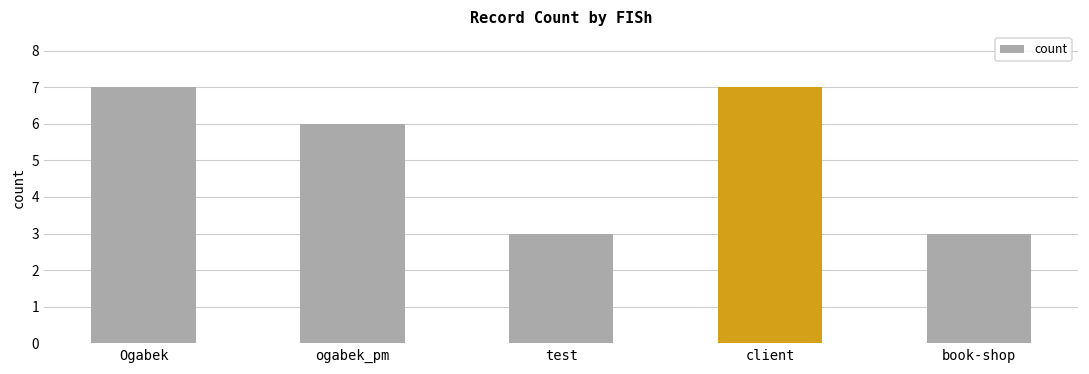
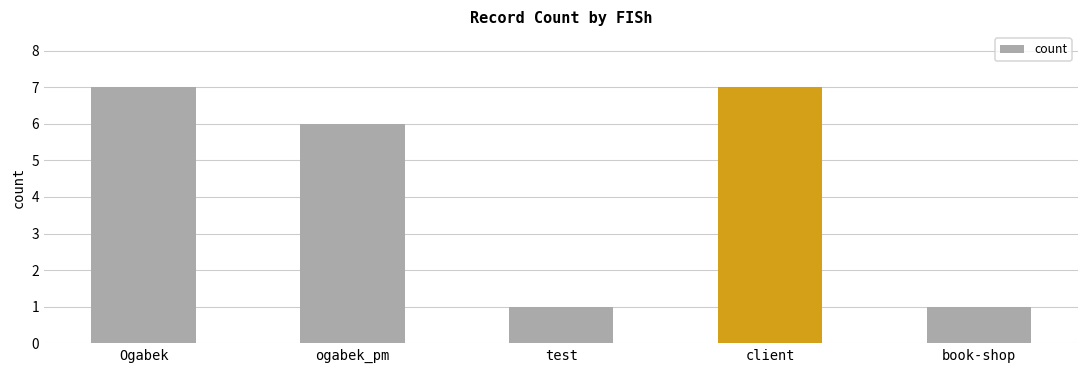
test: 3 -> 1
book-shop: 3 -> 1
